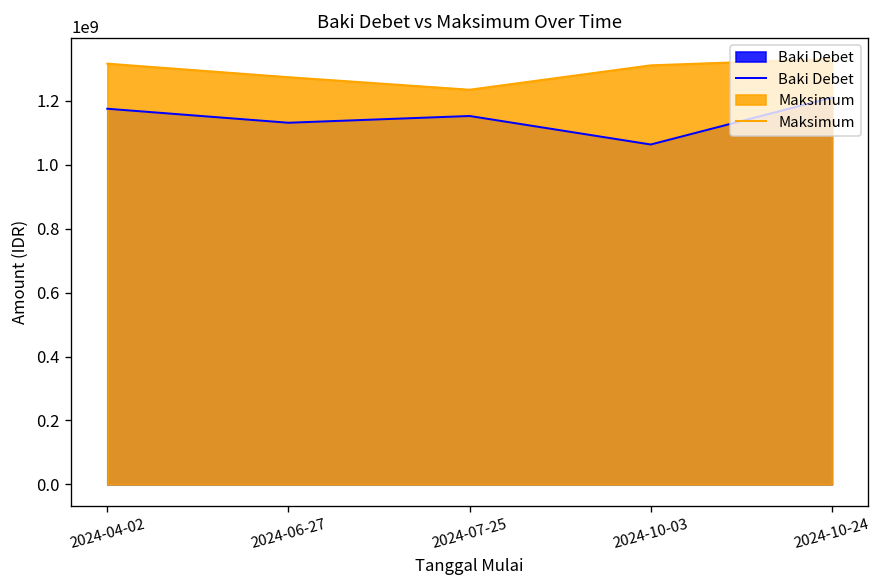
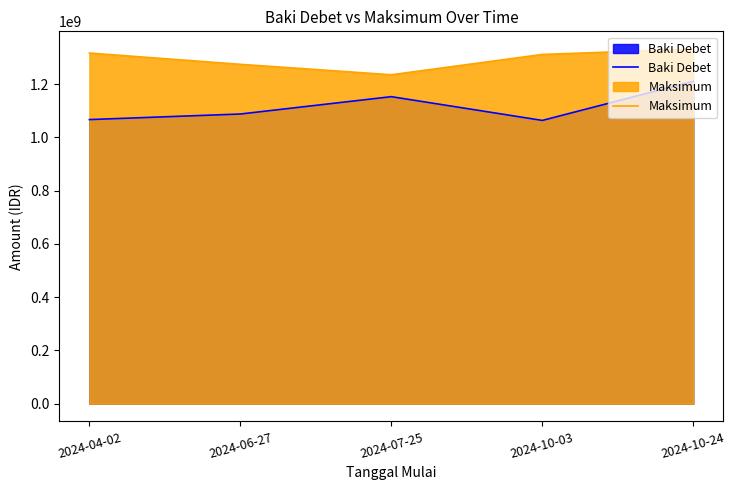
Baki Debet, 2024-04-02: 1180000000 -> 1070000000
Baki Debet, 2024-06-27: 1130000000 -> 1090000000
